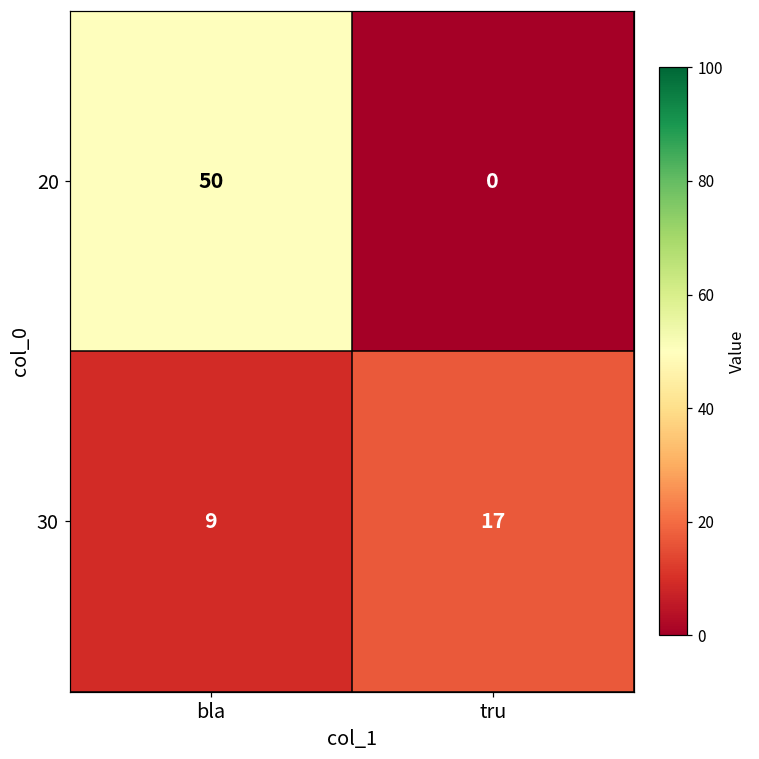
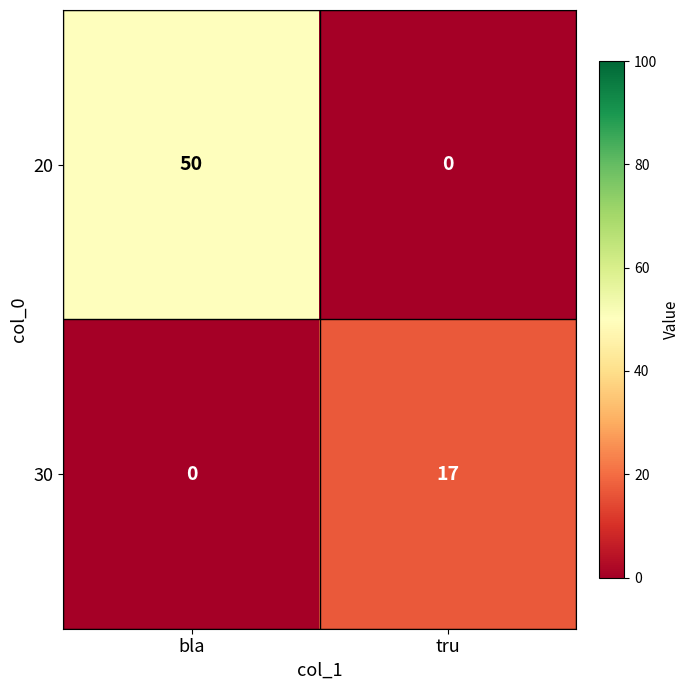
30, bla: 9 -> 0
